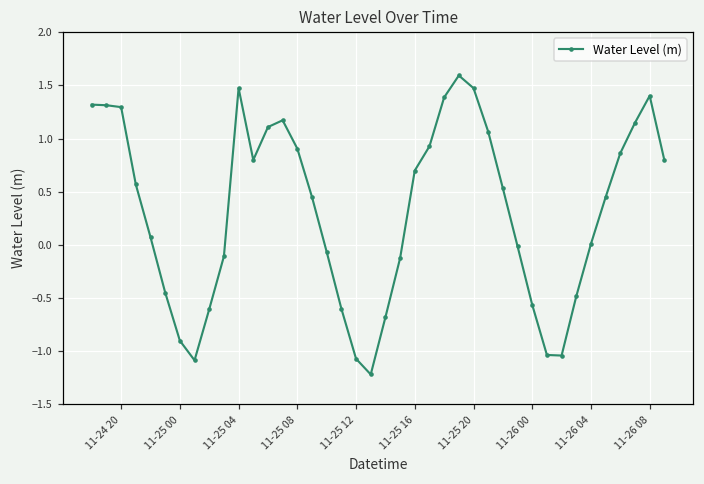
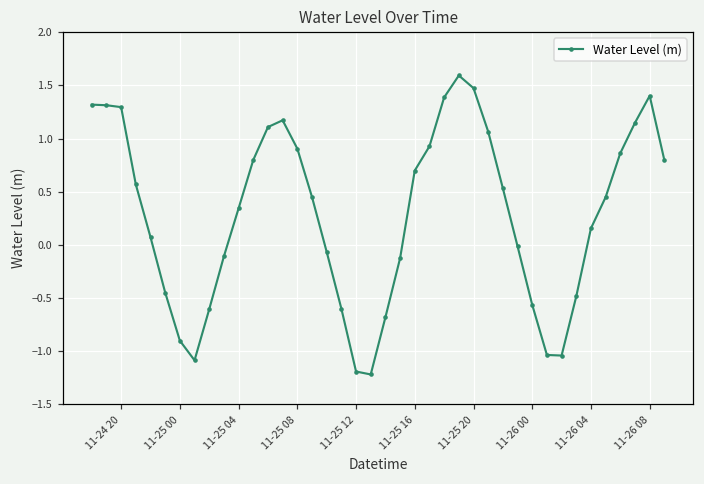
11-25 04: 1.5 -> 0.3
11-25 12: -1.1 -> -1.2
11-26 04: 0.0 -> 0.2
